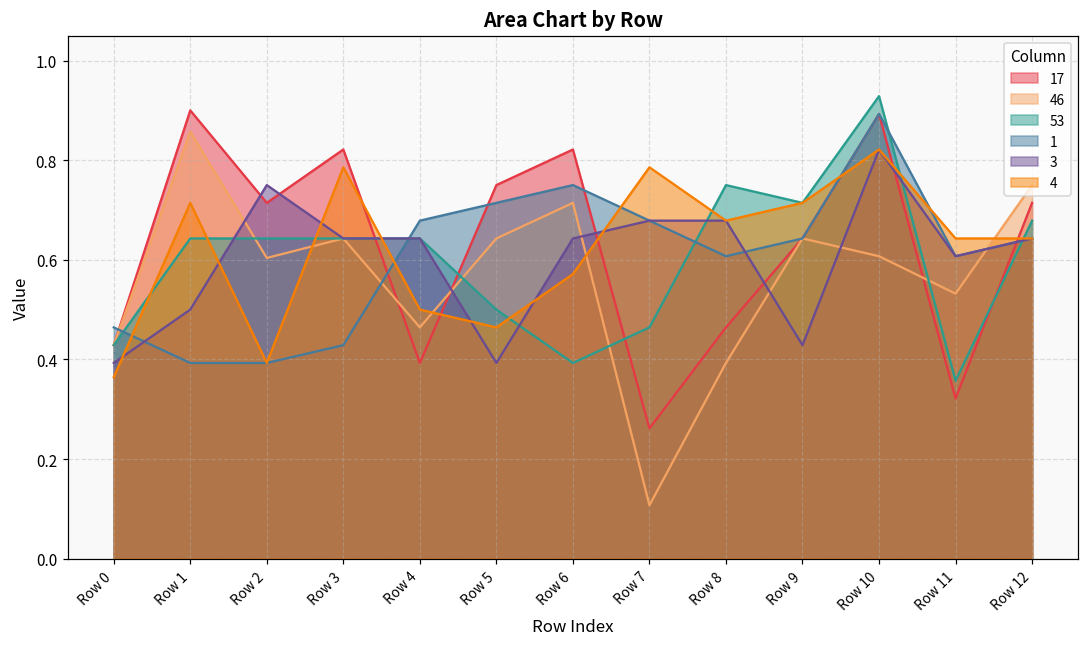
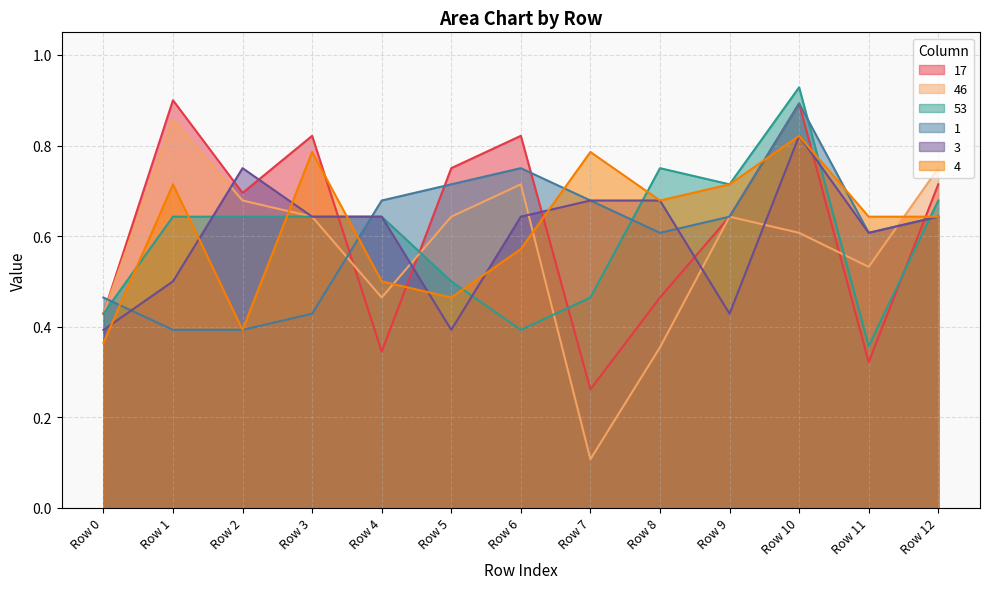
17, Row 2: 0.71 -> 0.70
46, Row 2: 0.60 -> 0.68
17, Row 4: 0.39 -> 0.34
46, Row 8: 0.39 -> 0.35
